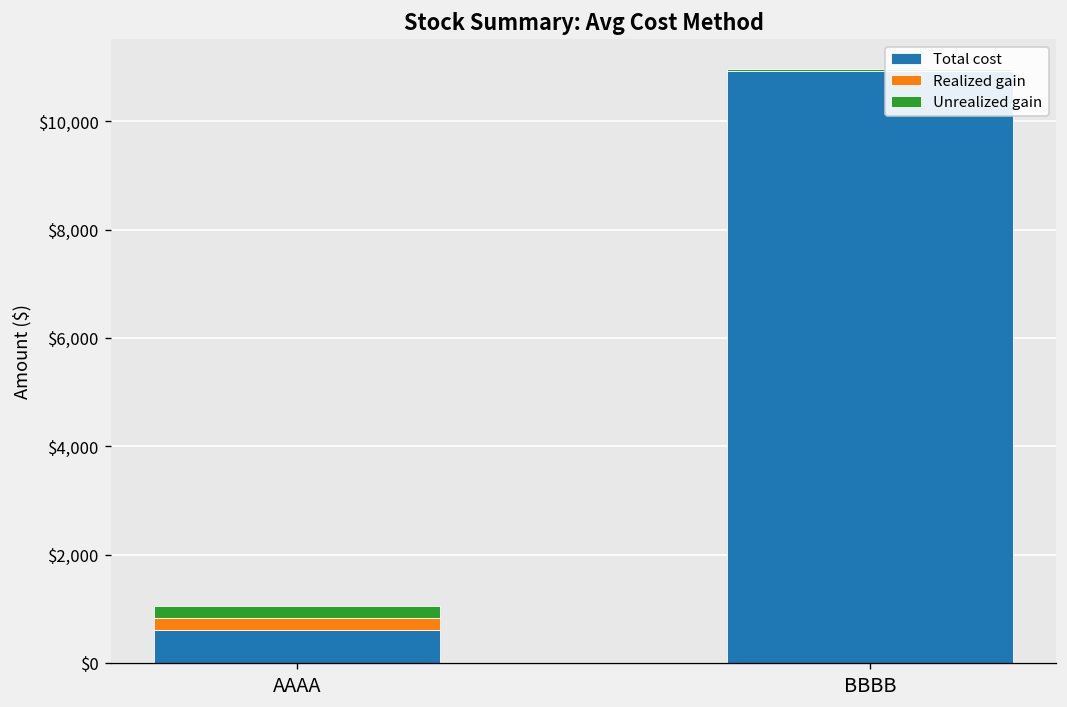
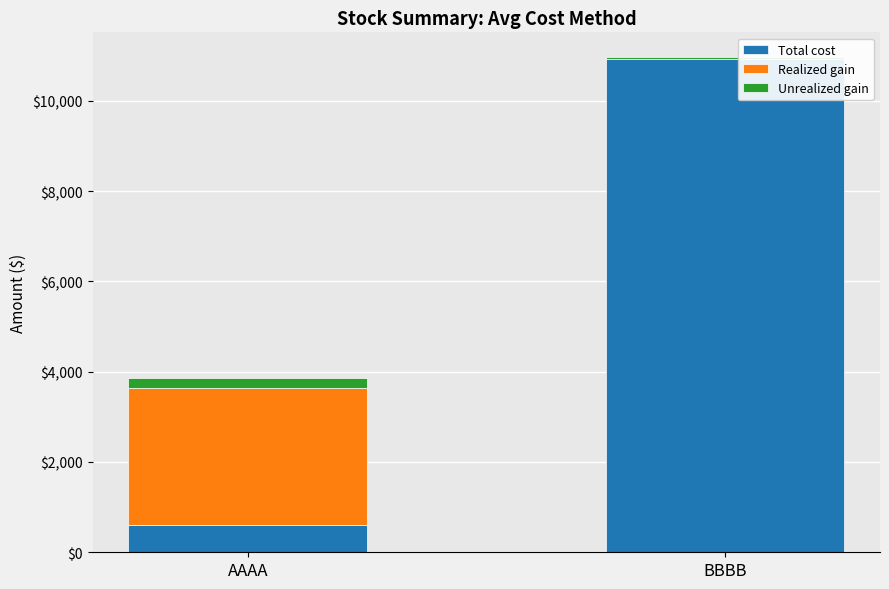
Realized gain, AAAA: $200 -> $3,000
